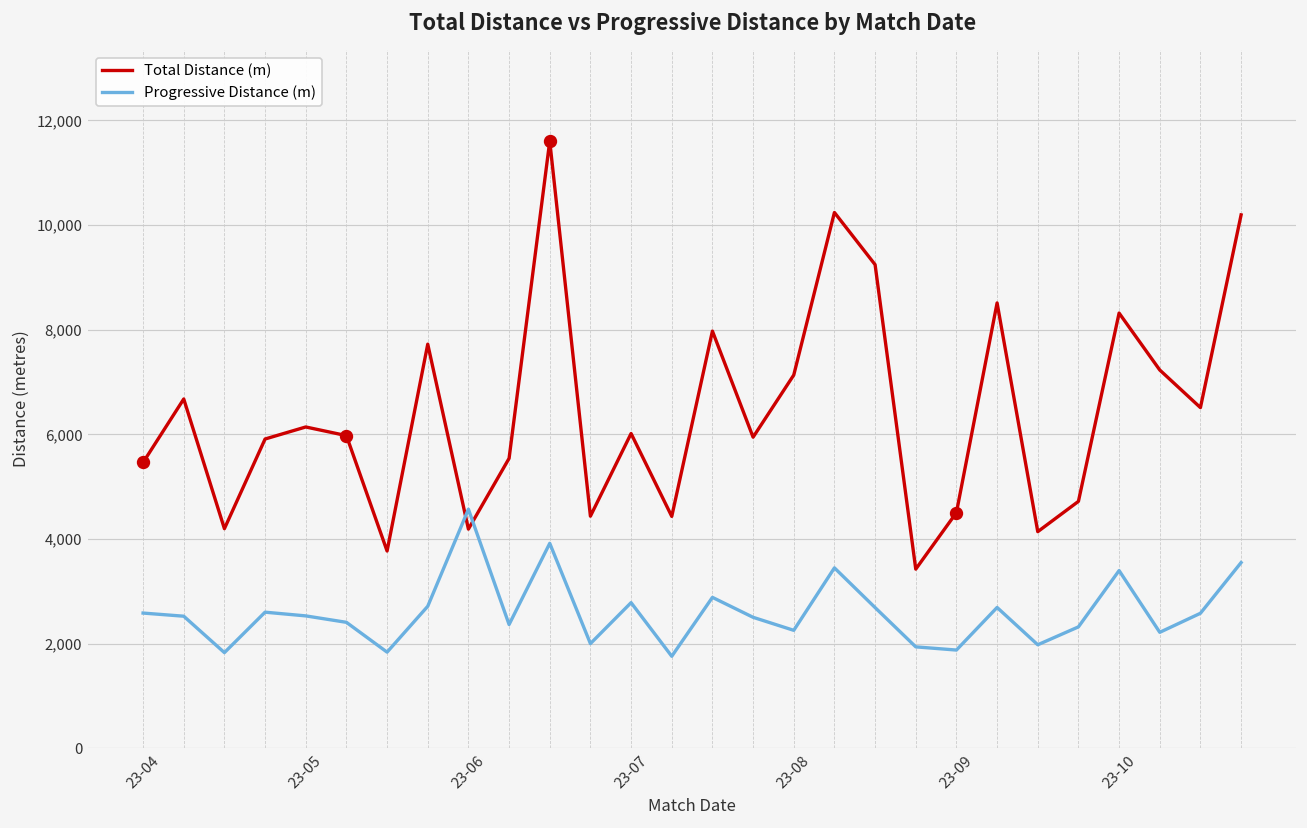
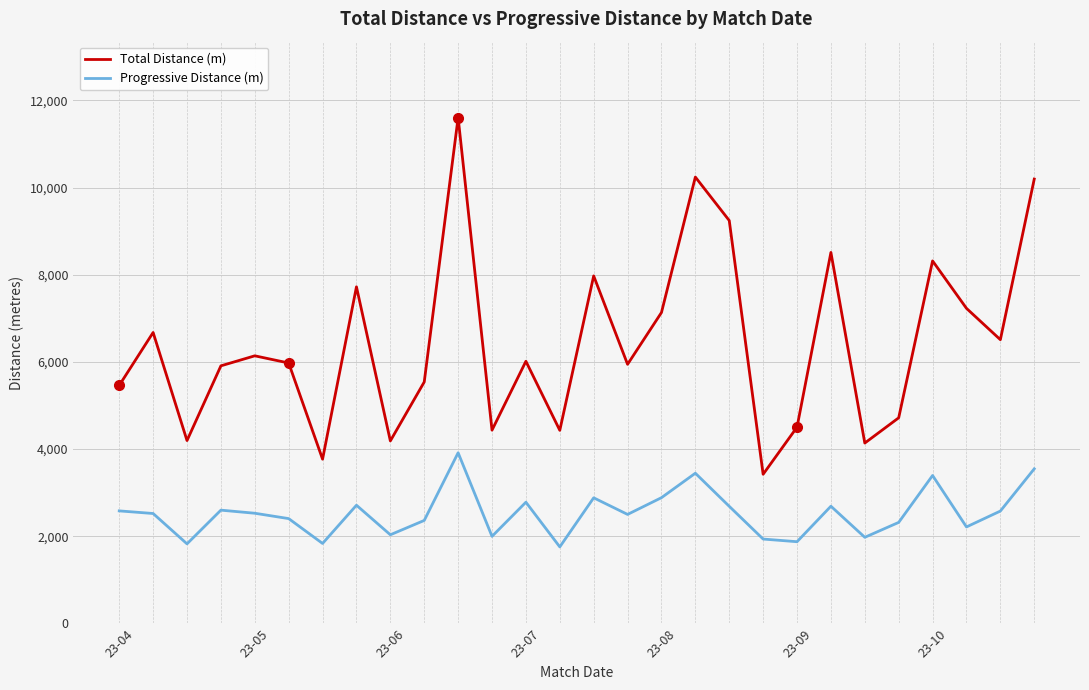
Progressive Distance (m), 23-06: 4,600 -> 2,000
Progressive Distance (m), 23-08: 2,300 -> 2,900
